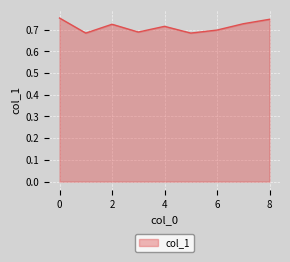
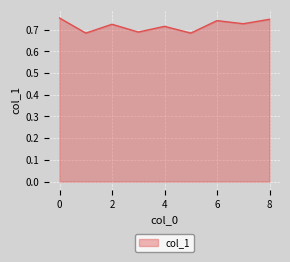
6: 0.70 -> 0.74
